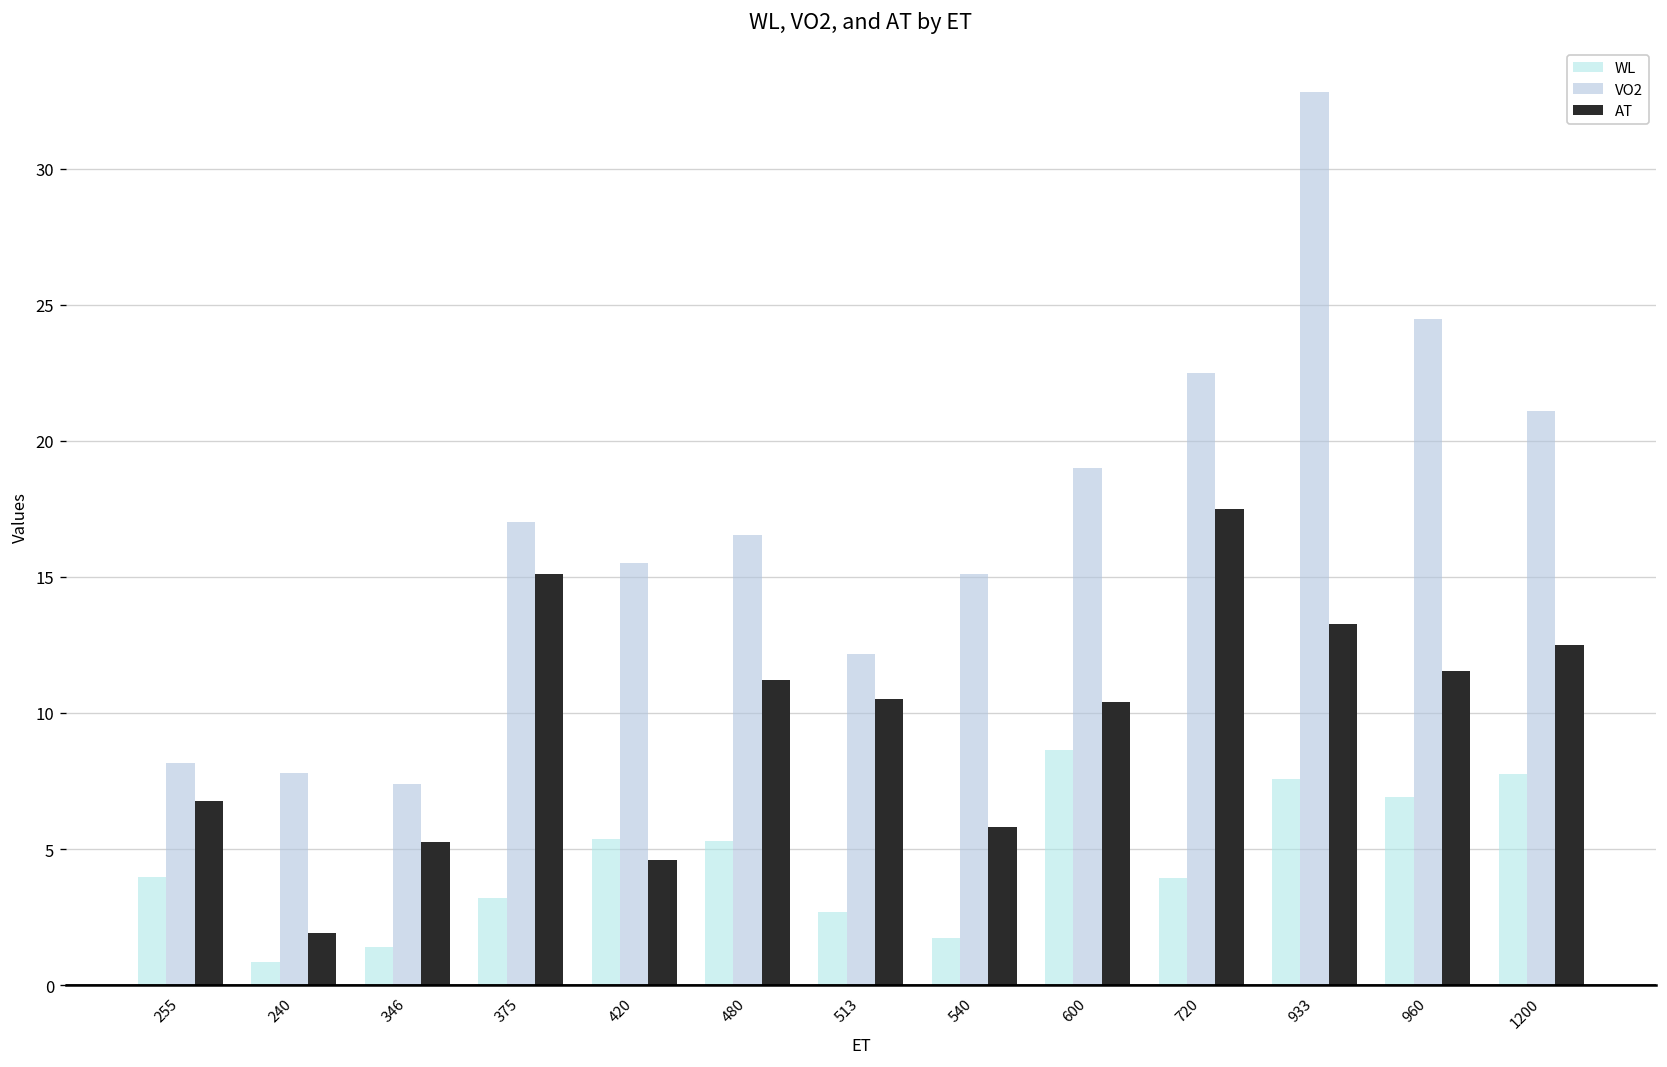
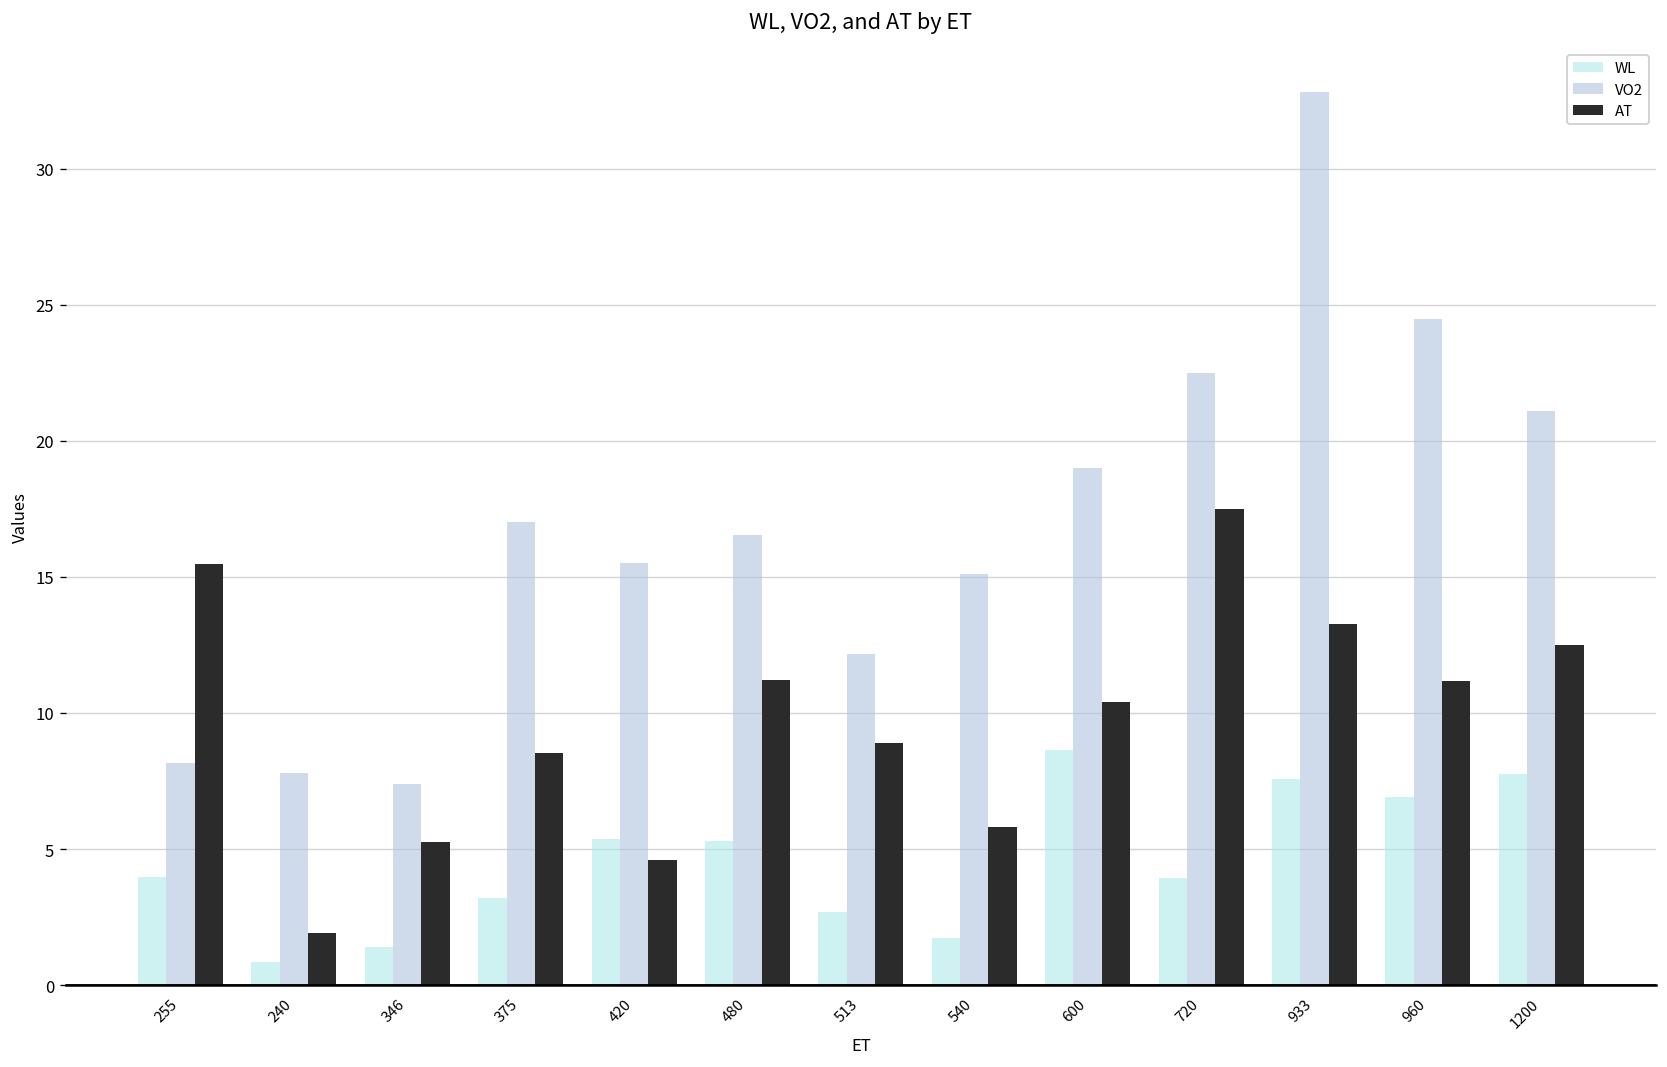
AT, 255: 6.8 -> 15.5
AT, 375: 15.1 -> 8.5
AT, 513: 10.5 -> 8.9
AT, 960: 11.6 -> 11.2
